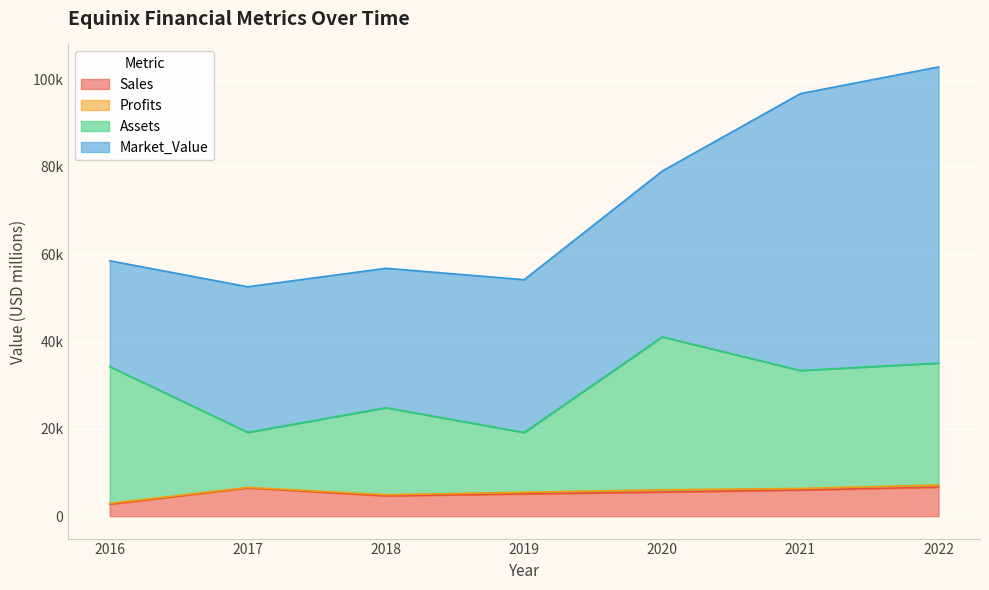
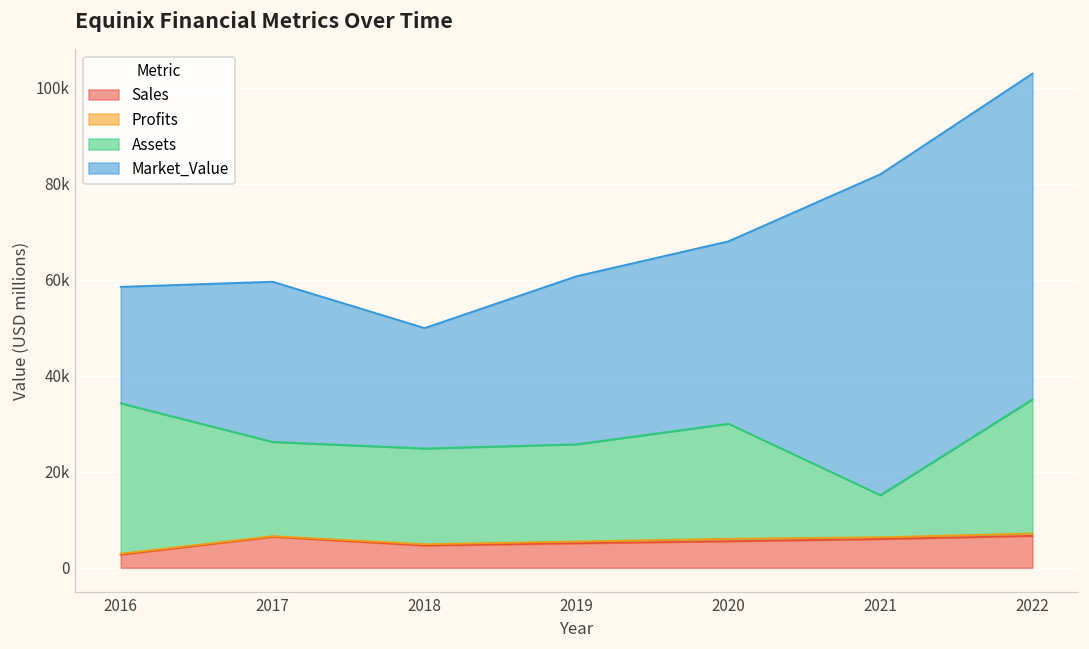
Assets, 2017: 13000 -> 20000
Market_Value, 2018: 32000 -> 25000
Assets, 2019: 14000 -> 20000
Assets, 2020: 35000 -> 24000
Assets, 2021: 27000 -> 9000
Market_Value, 2021: 63000 -> 67000
